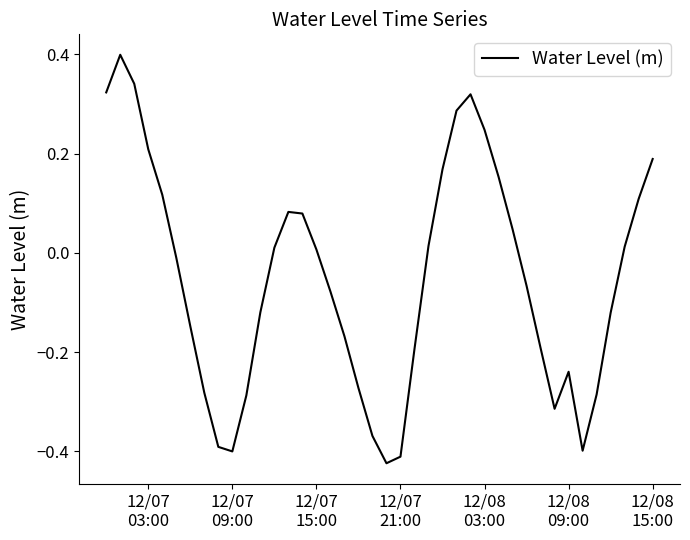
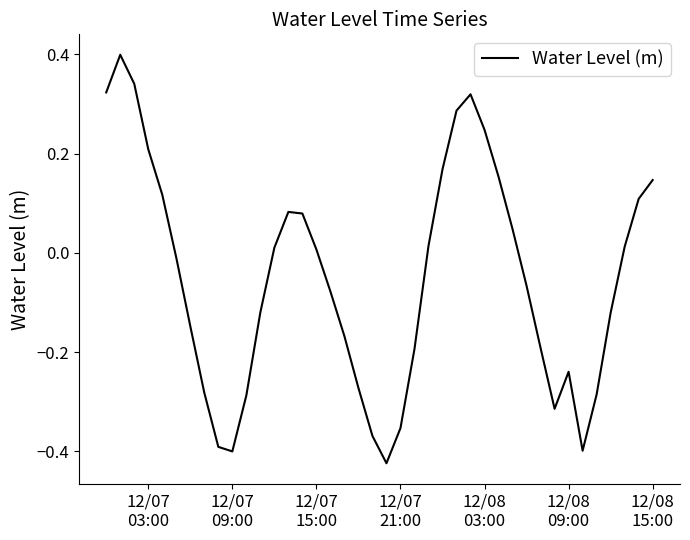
12/07 21:00: -0.41 -> -0.35
12/08 15:00: 0.19 -> 0.15
